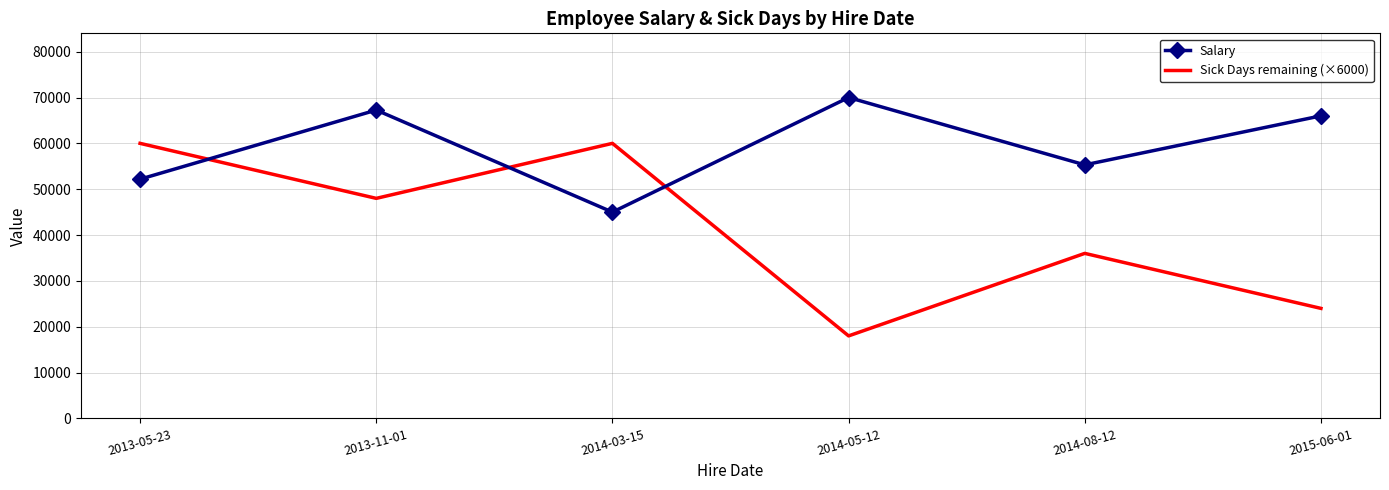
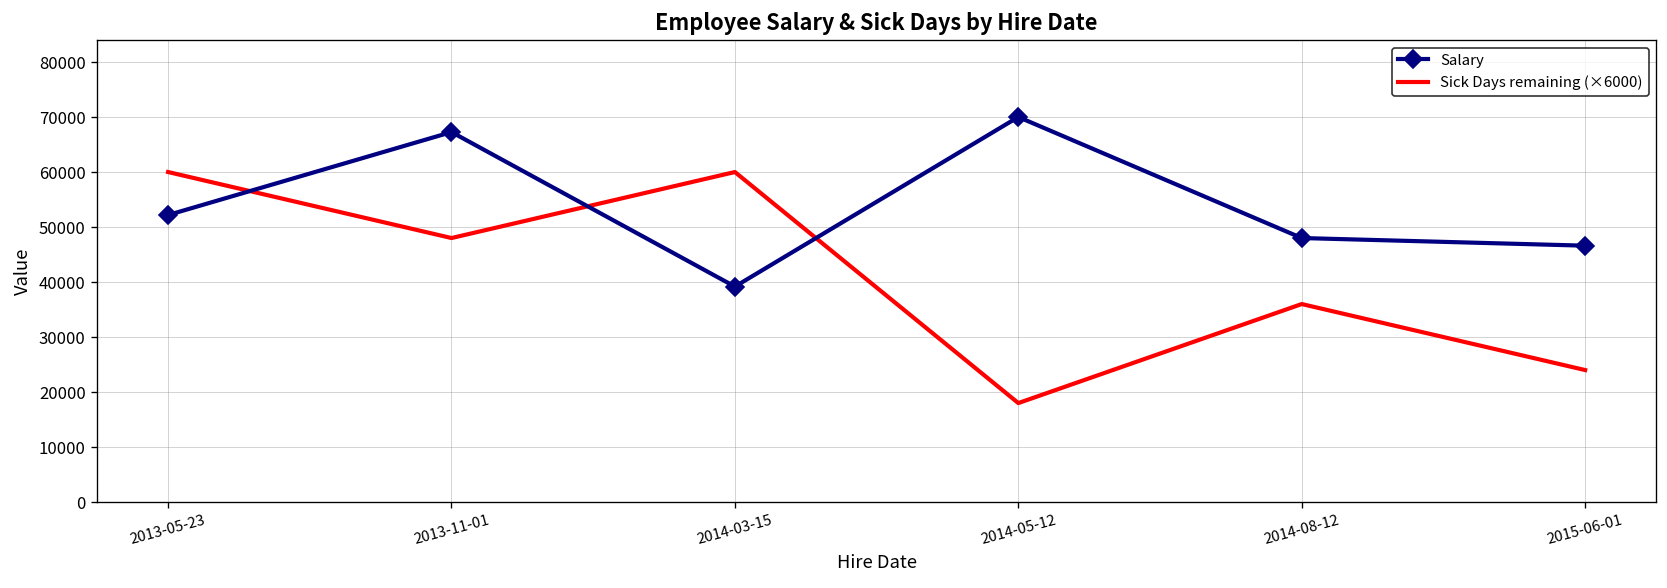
Salary, 2014-03-15: 45000 -> 39000
Salary, 2014-08-12: 55000 -> 48000
Salary, 2015-06-01: 66000 -> 47000
